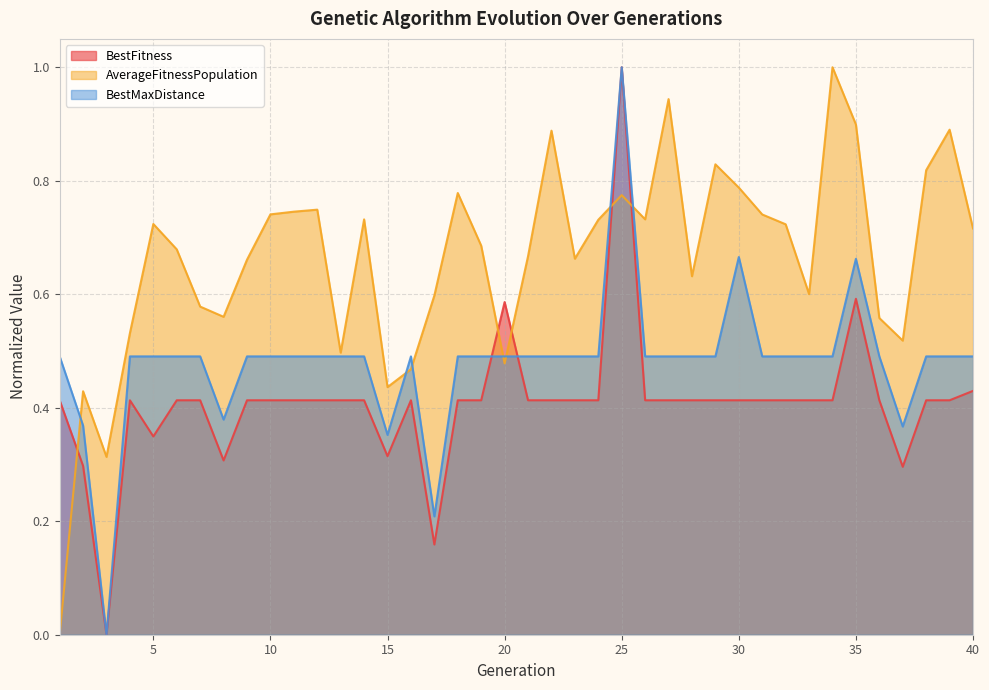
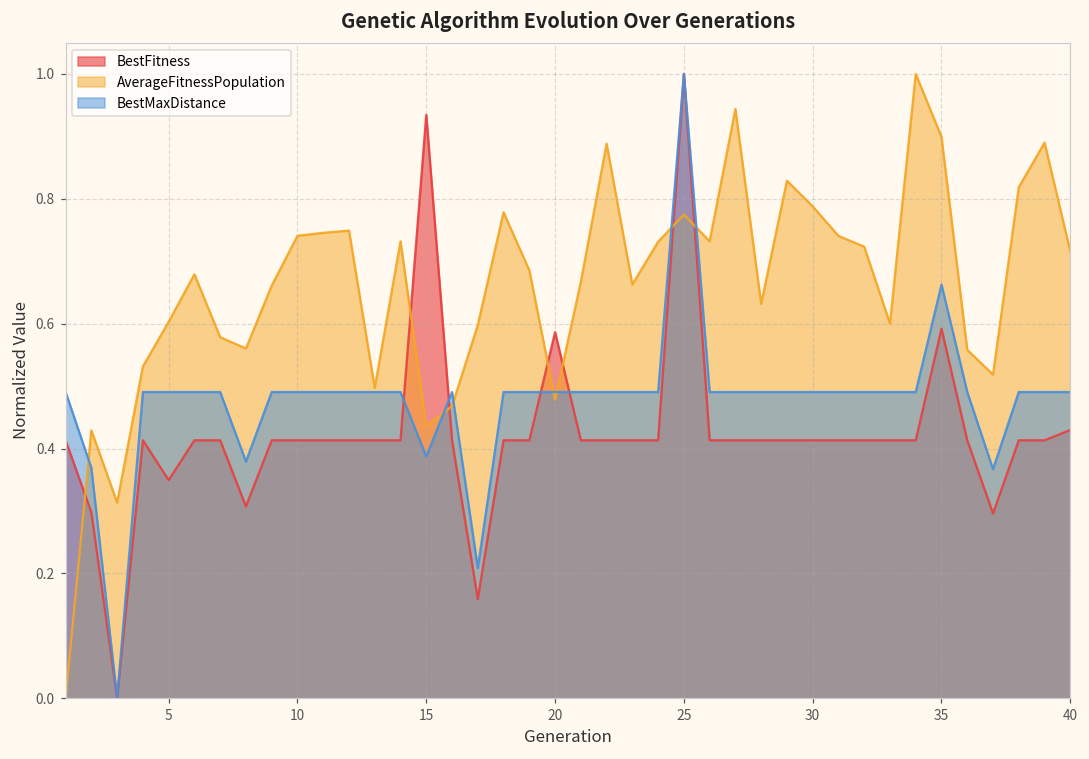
AverageFitnessPopulation, 5: 0.72 -> 0.60
BestFitness, 15: 0.31 -> 0.93
BestMaxDistance, 15: 0.35 -> 0.39
BestMaxDistance, 30: 0.67 -> 0.49
